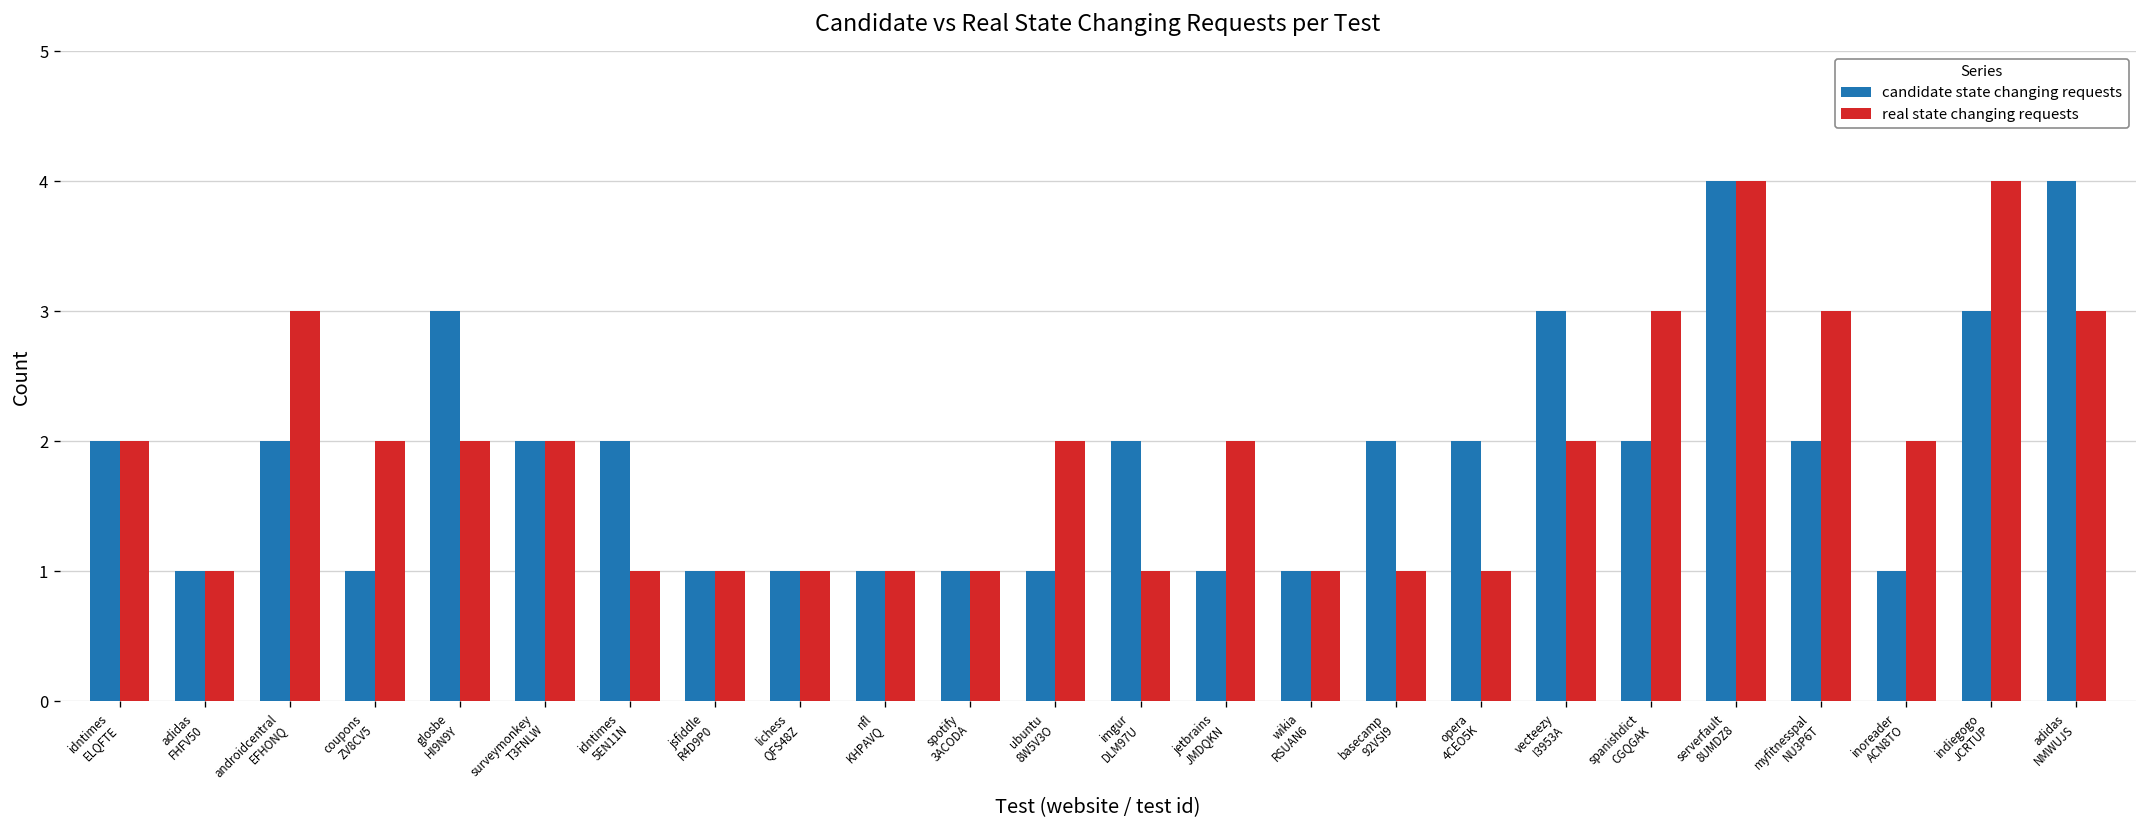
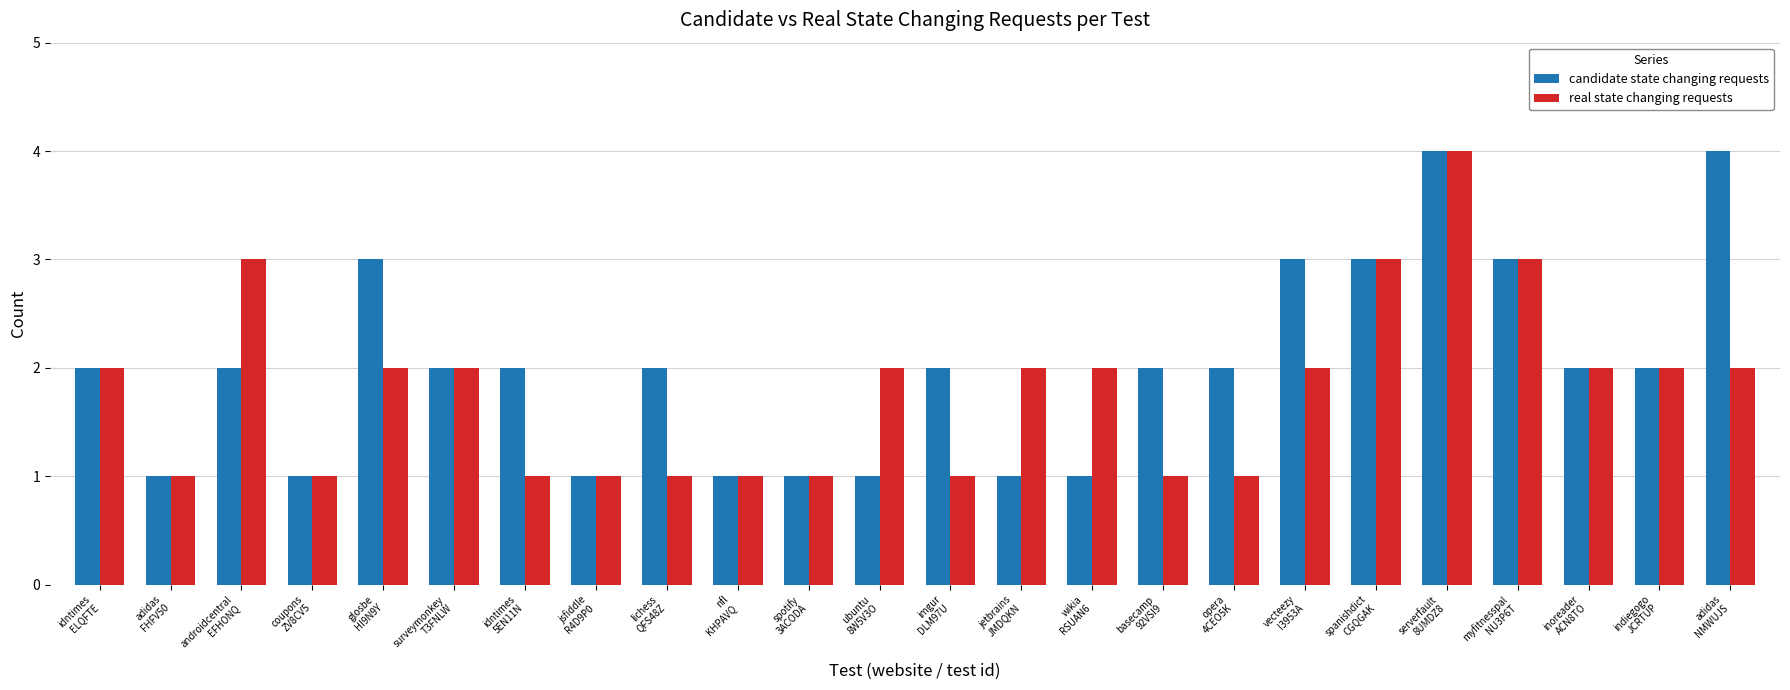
real state changing requests, coupons ZV8CV5: 2 -> 1
candidate state changing requests, lichess QFS48Z: 1 -> 2
real state changing requests, wikia RSUAN6: 1 -> 2
candidate state changing requests, spanishdict CGQGAK: 2 -> 3
candidate state changing requests, myfitnesspal NU3P6T: 2 -> 3
candidate state changing requests, inoreader ACN8TO: 1 -> 2
candidate state changing requests, indiegogo JCRTUP: 3 -> 2
real state changing requests, indiegogo JCRTUP: 4 -> 2
real state changing requests, adidas NMWUJS: 3 -> 2
